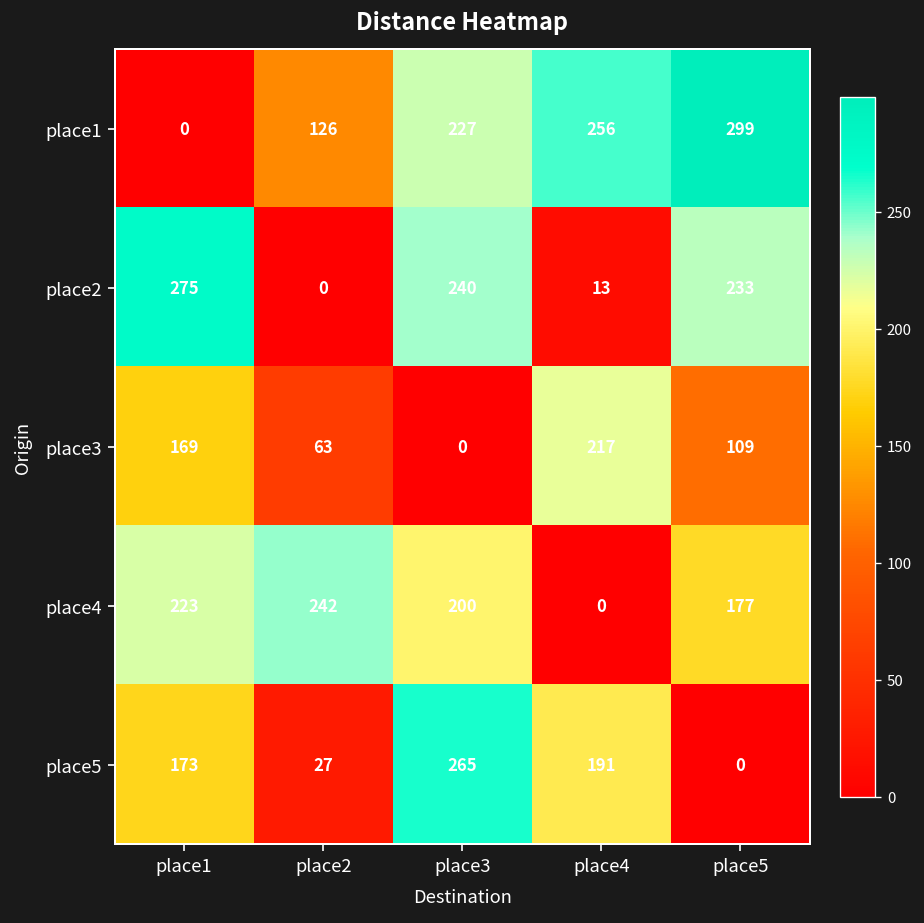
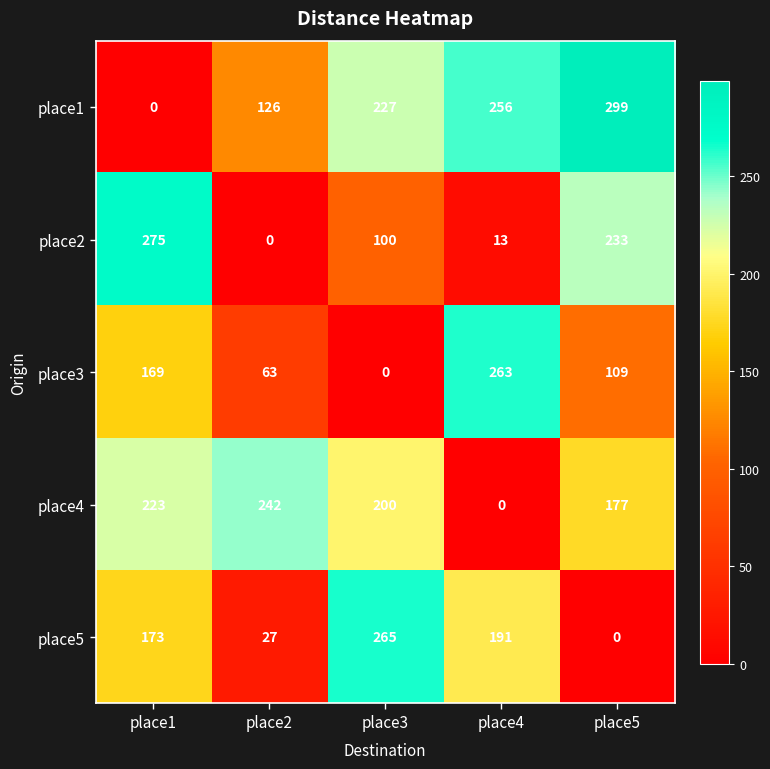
place2, place3: 240 -> 100
place3, place4: 217 -> 263
